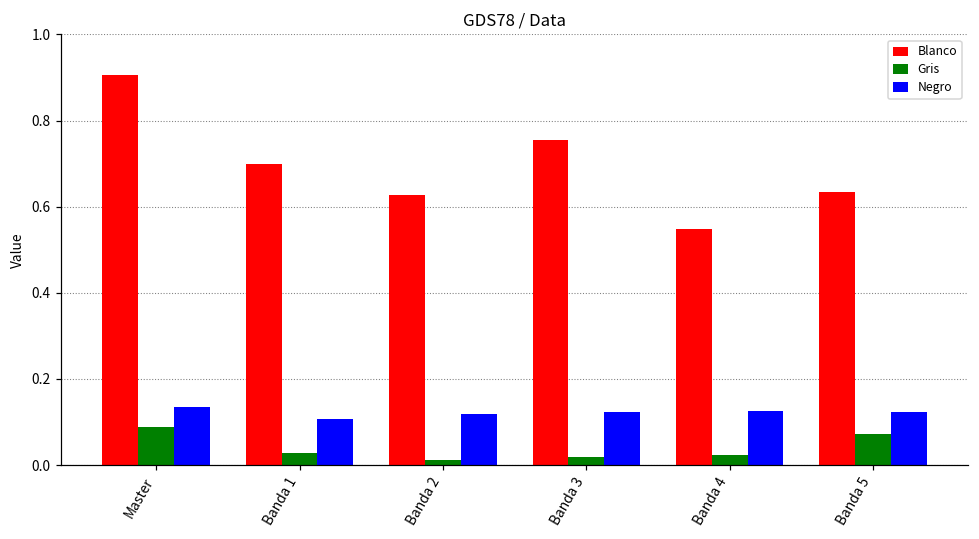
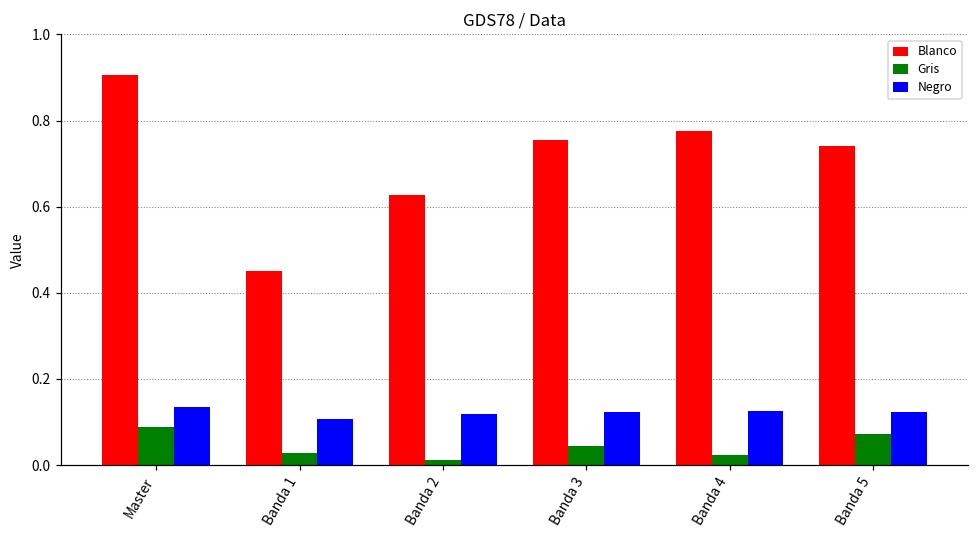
Blanco, Banda 1: 0.70 -> 0.45
Gris, Banda 3: 0.02 -> 0.04
Blanco, Banda 4: 0.55 -> 0.78
Blanco, Banda 5: 0.63 -> 0.74
